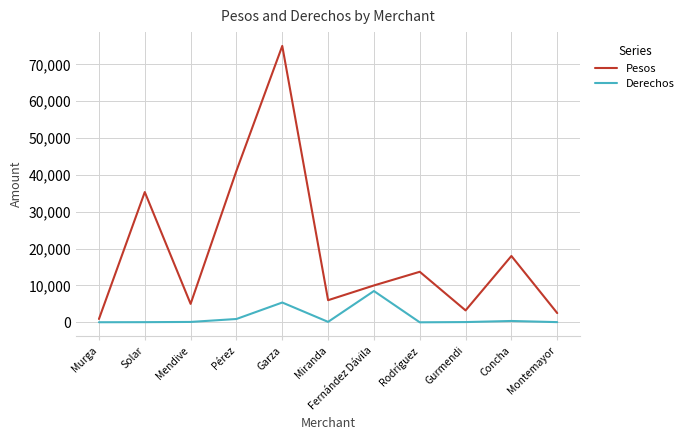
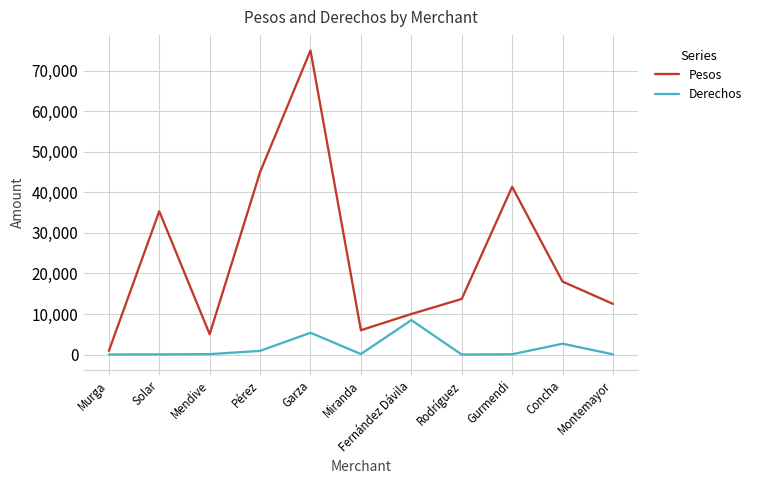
Pesos, Pérez: 41,000 -> 45,000
Pesos, Gurmendi: 3,000 -> 41,000
Derechos, Concha: 0 -> 3,000
Pesos, Montemayor: 3,000 -> 12,000
